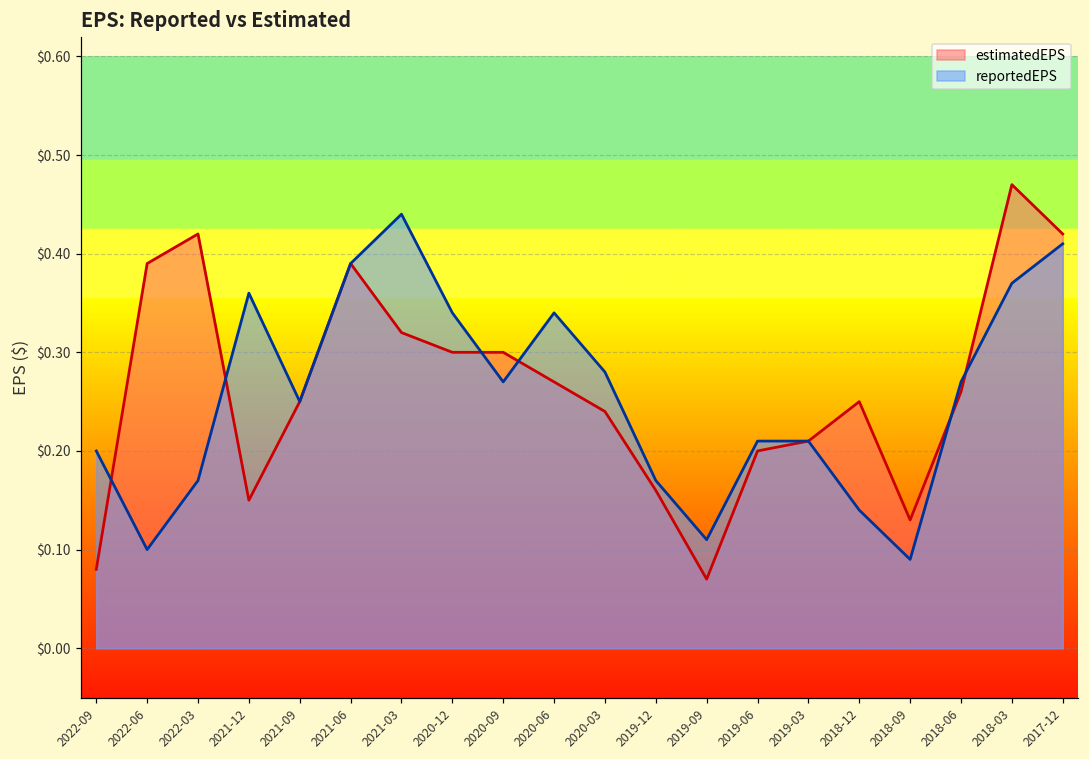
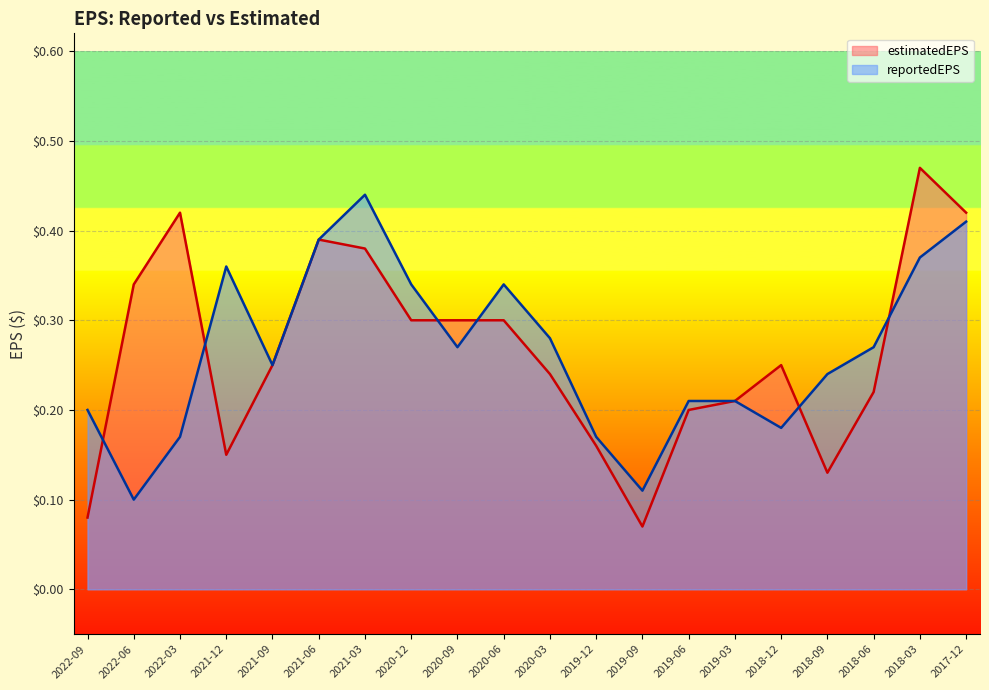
estimatedEPS, 2022-06: $0.39 -> $0.34
estimatedEPS, 2021-03: $0.32 -> $0.38
estimatedEPS, 2020-06: $0.27 -> $0.30
reportedEPS, 2018-12: $0.14 -> $0.18
reportedEPS, 2018-09: $0.09 -> $0.24
estimatedEPS, 2018-06: $0.26 -> $0.22
